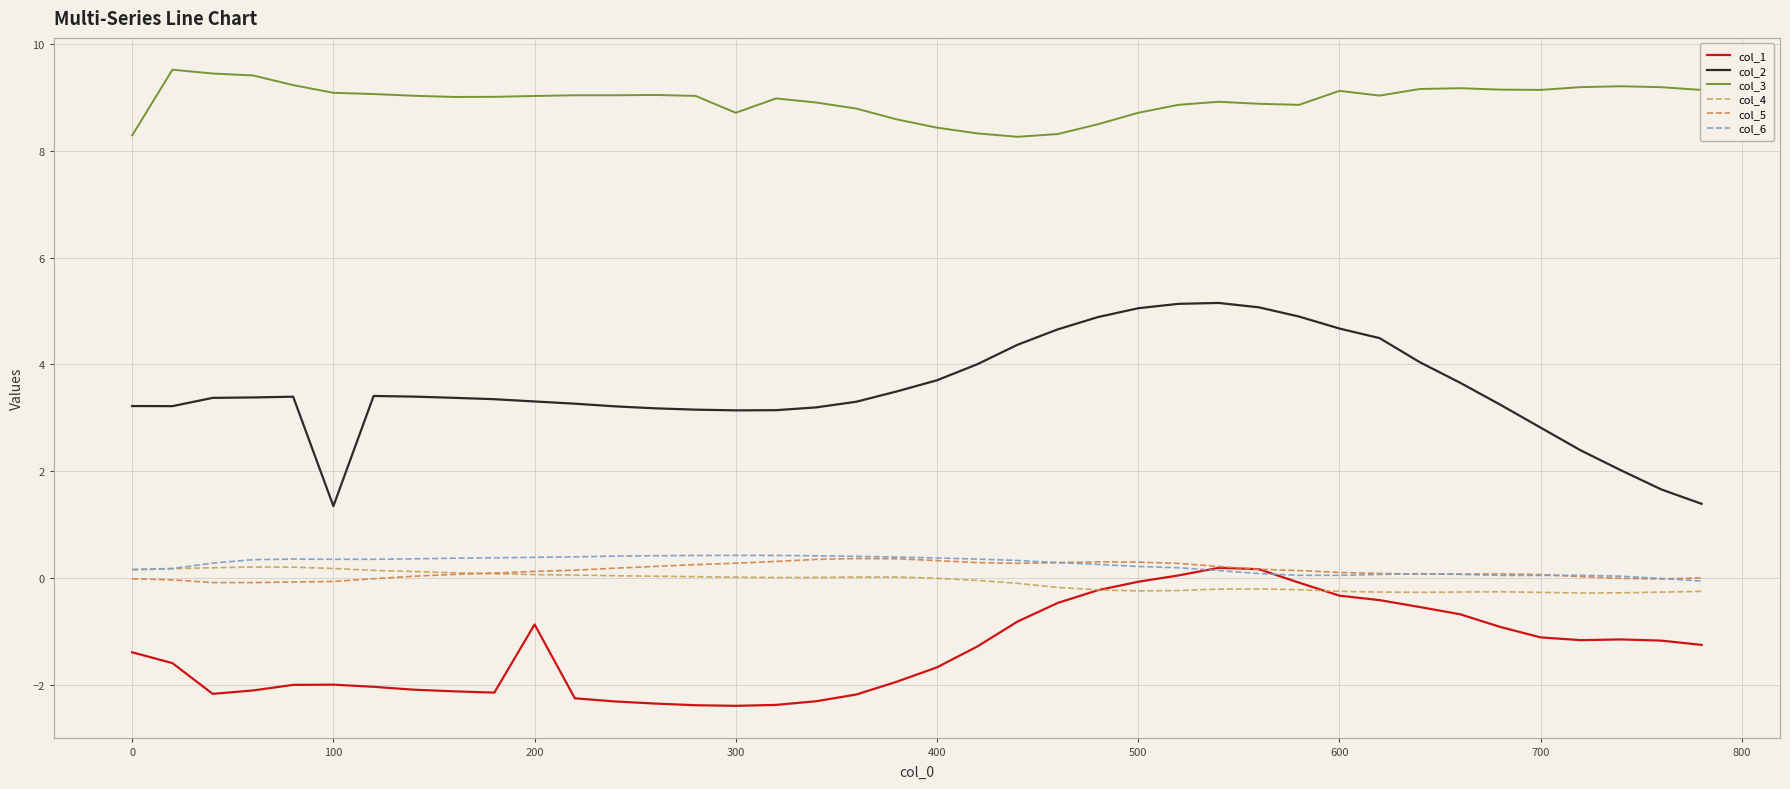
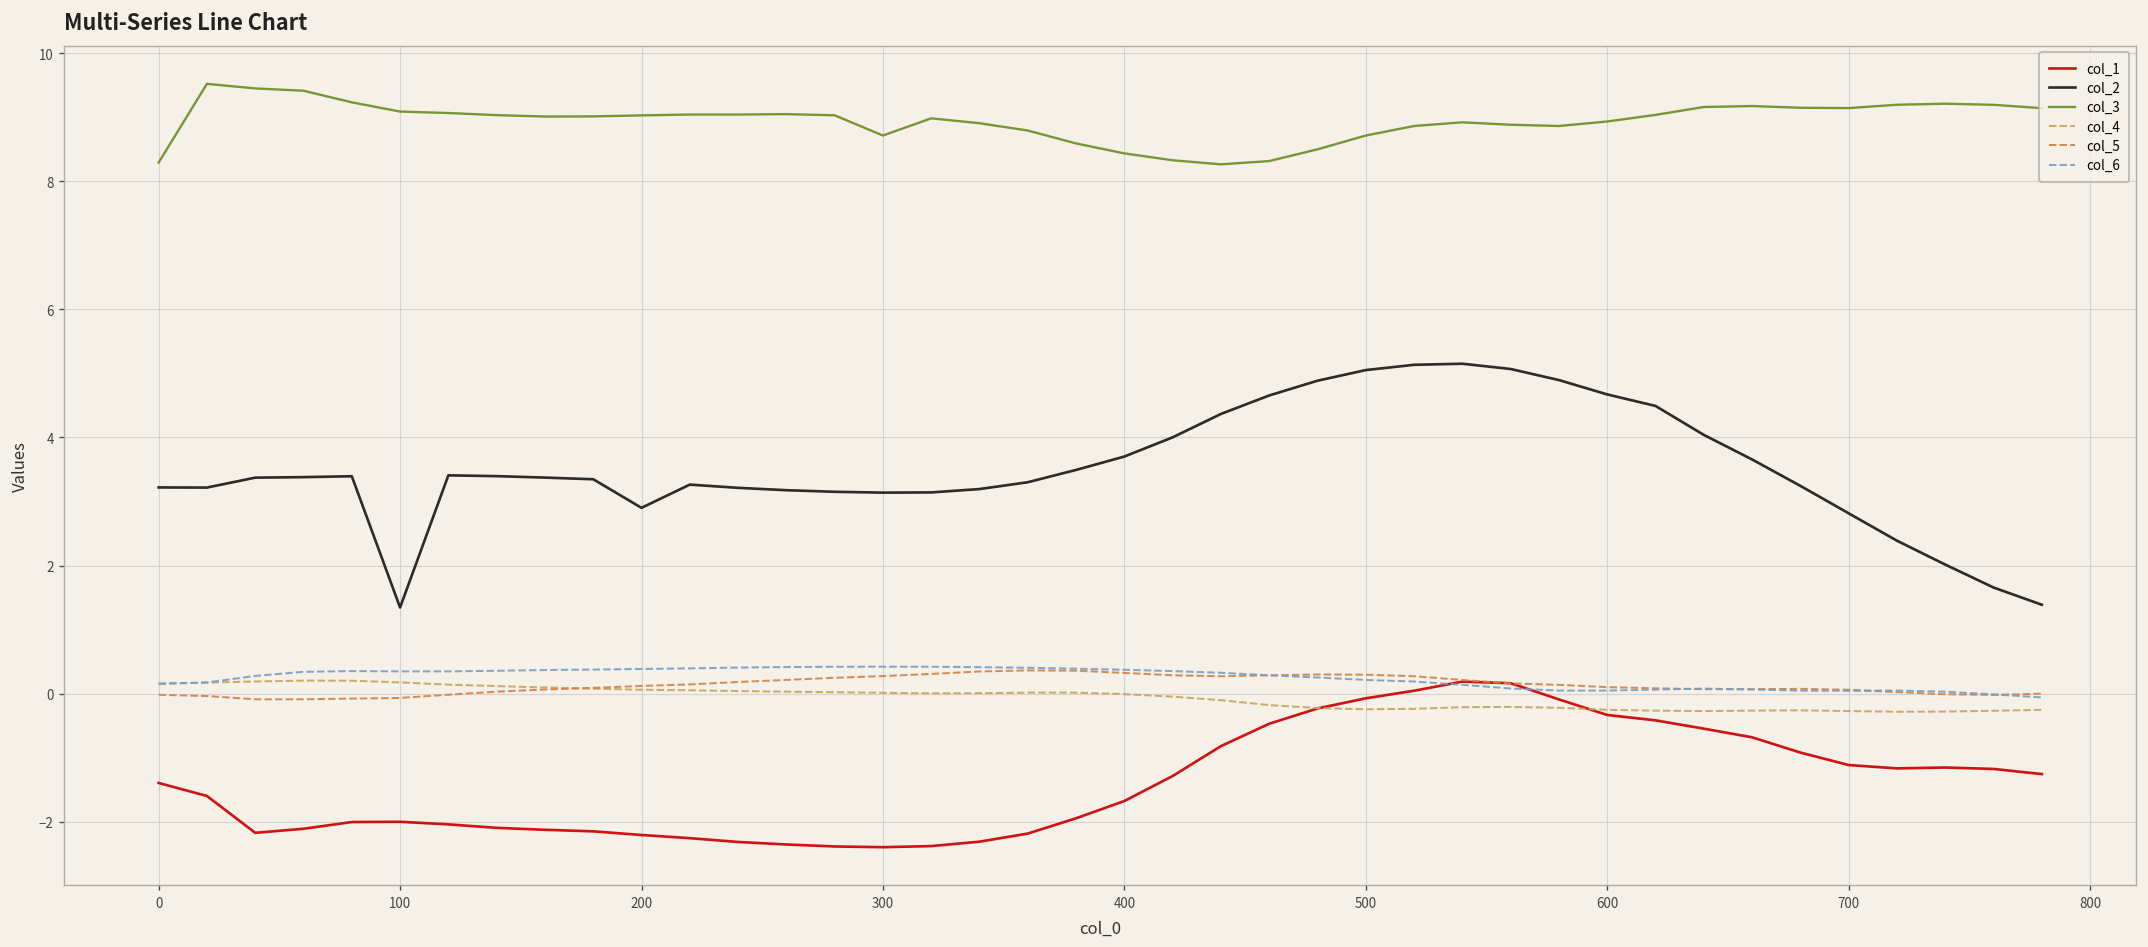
col_1, 200: -0.9 -> -2.2
col_2, 200: 3.3 -> 2.9
col_3, 600: 9.1 -> 8.9
